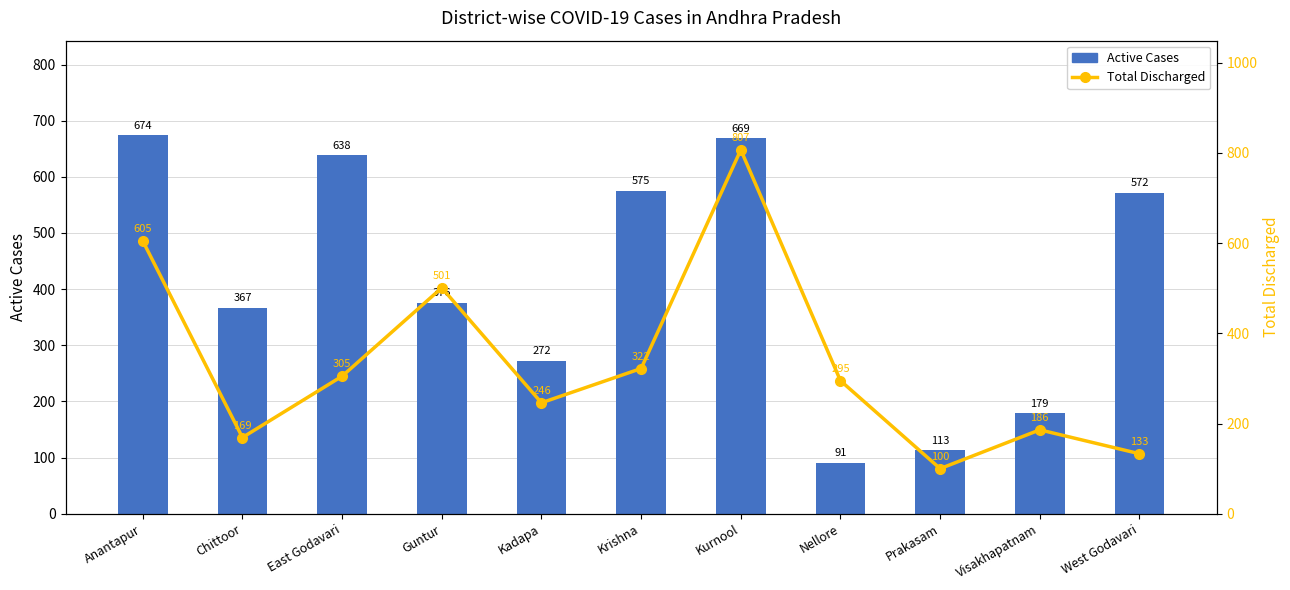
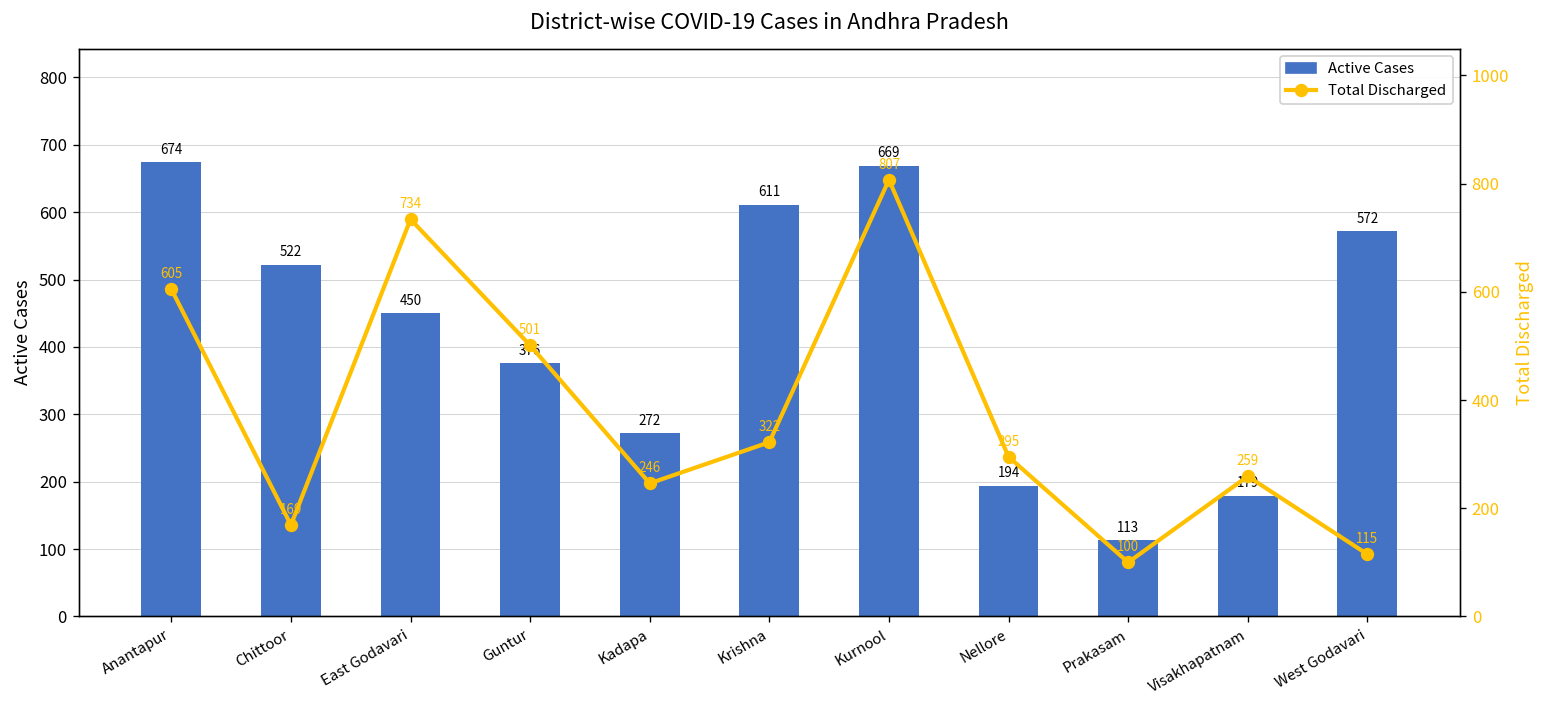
Active Cases, Chittoor: 367 -> 522
Active Cases, East Godavari: 638 -> 450
Active Cases, Krishna: 575 -> 611
Active Cases, Nellore: 91 -> 194
Total Discharged, East Godavari: 305 -> 734
Total Discharged, Visakhapatnam: 186 -> 259
Total Discharged, West Godavari: 133 -> 115
